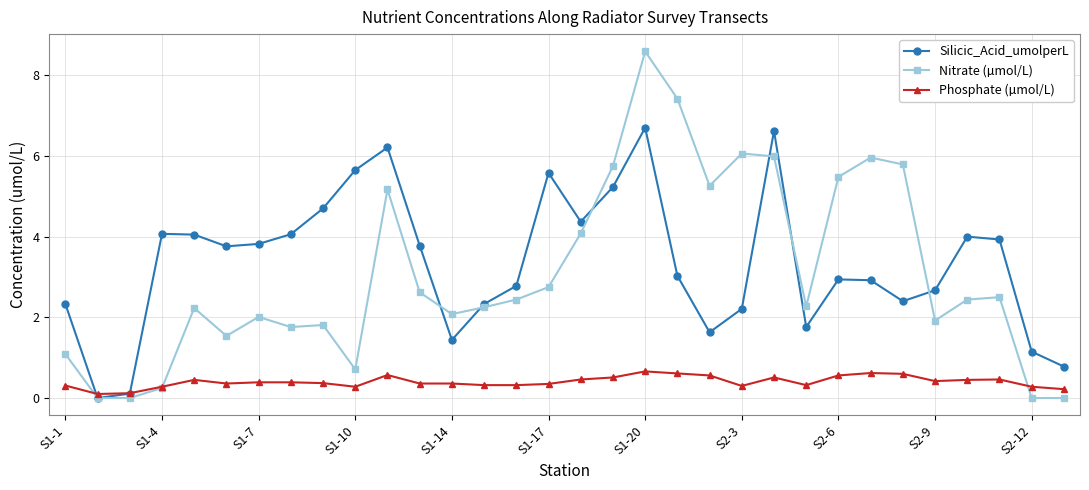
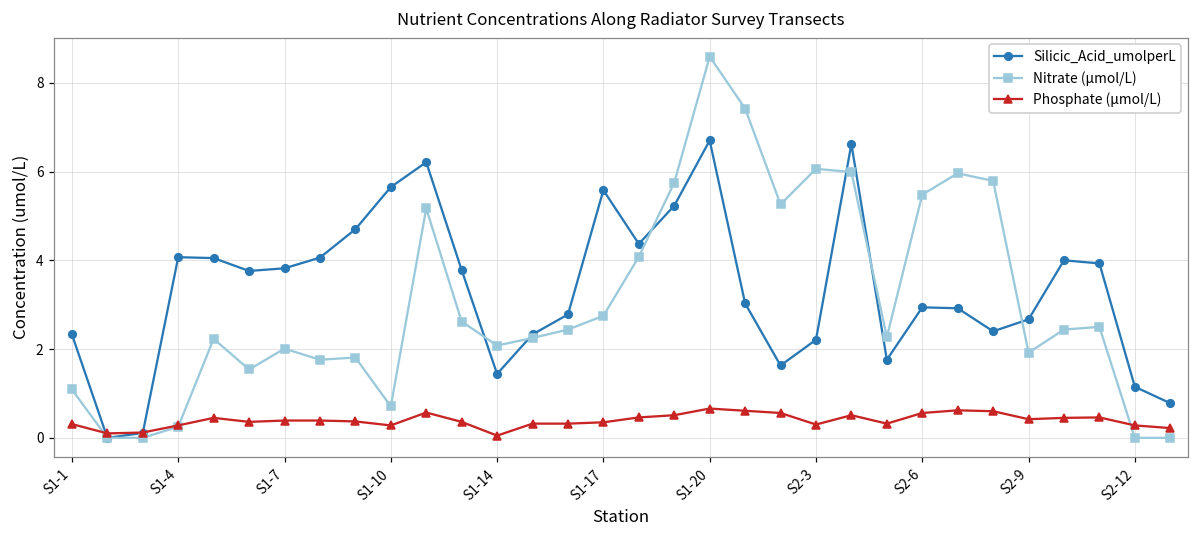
Phosphate (µmol/L), S1-14: 0.4 -> 0.1
